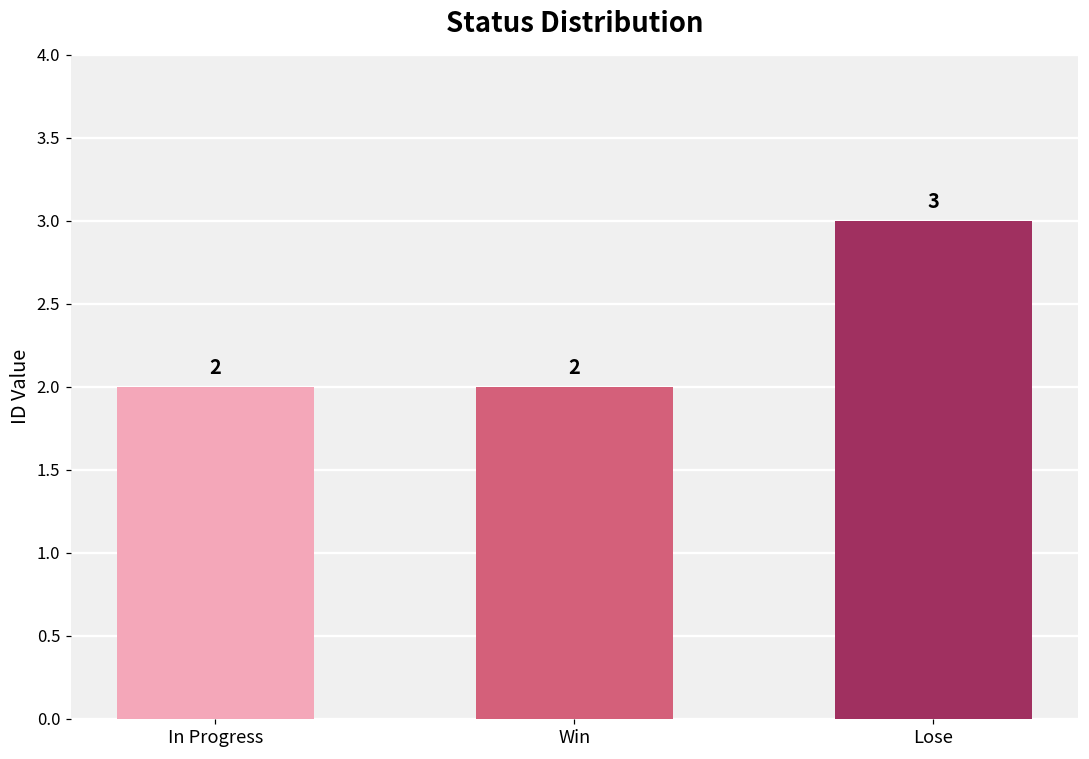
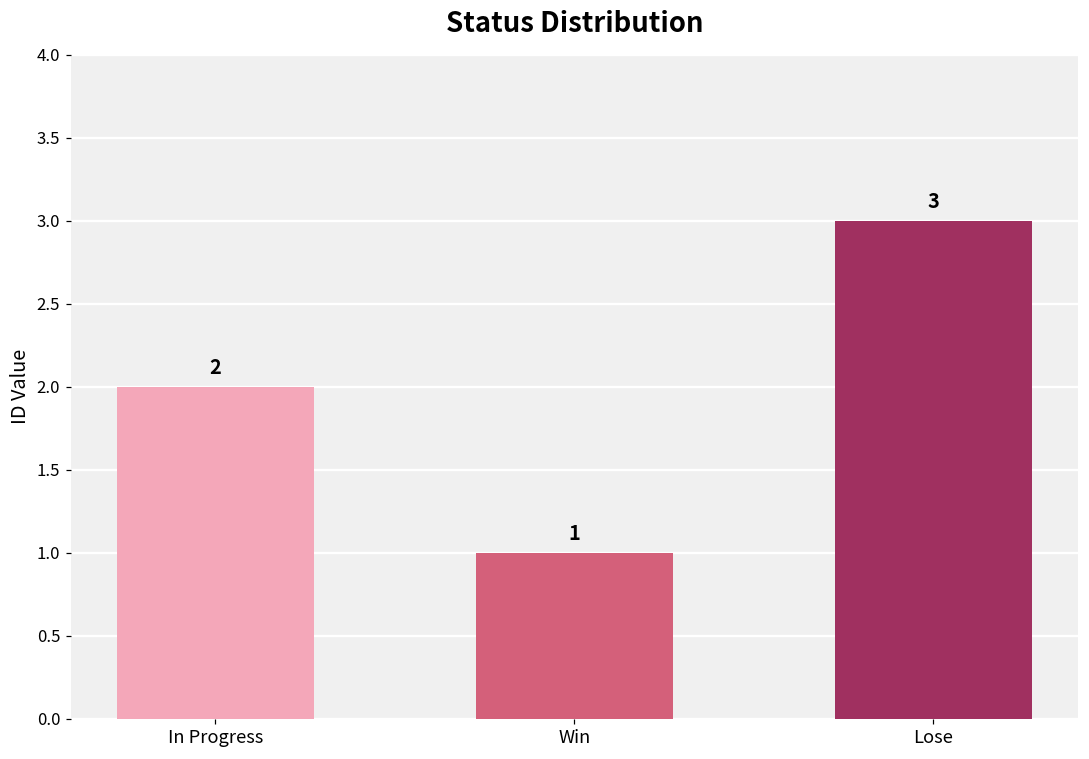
Win: 2 -> 1
